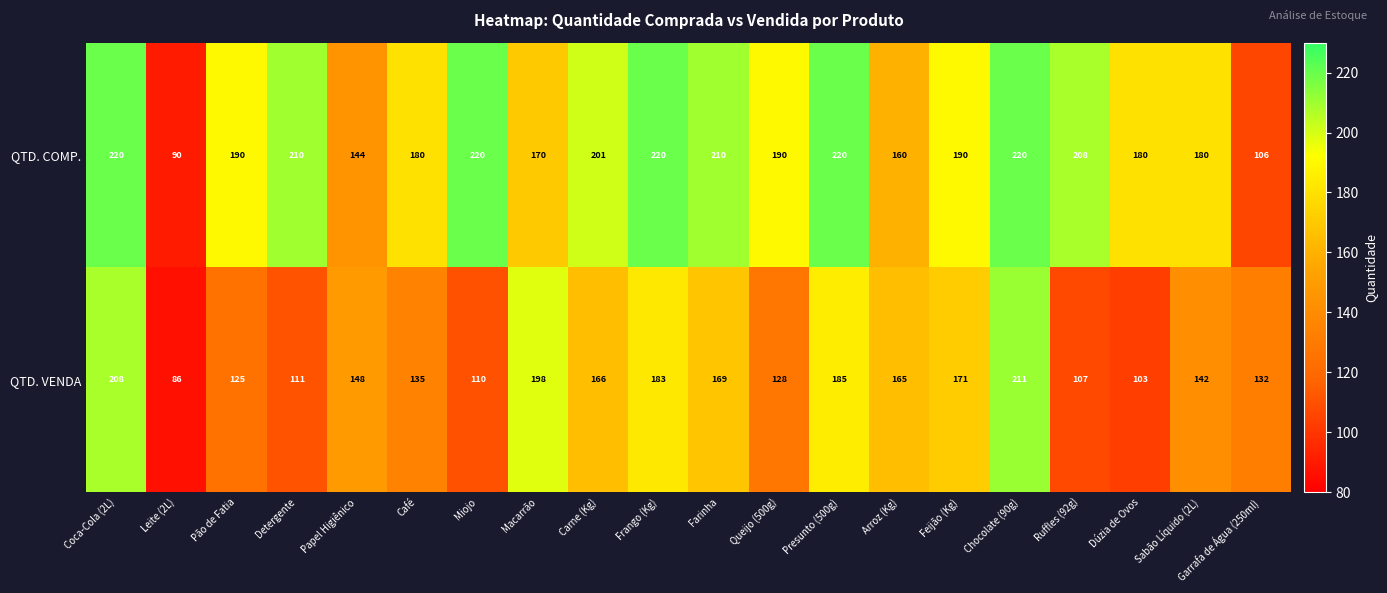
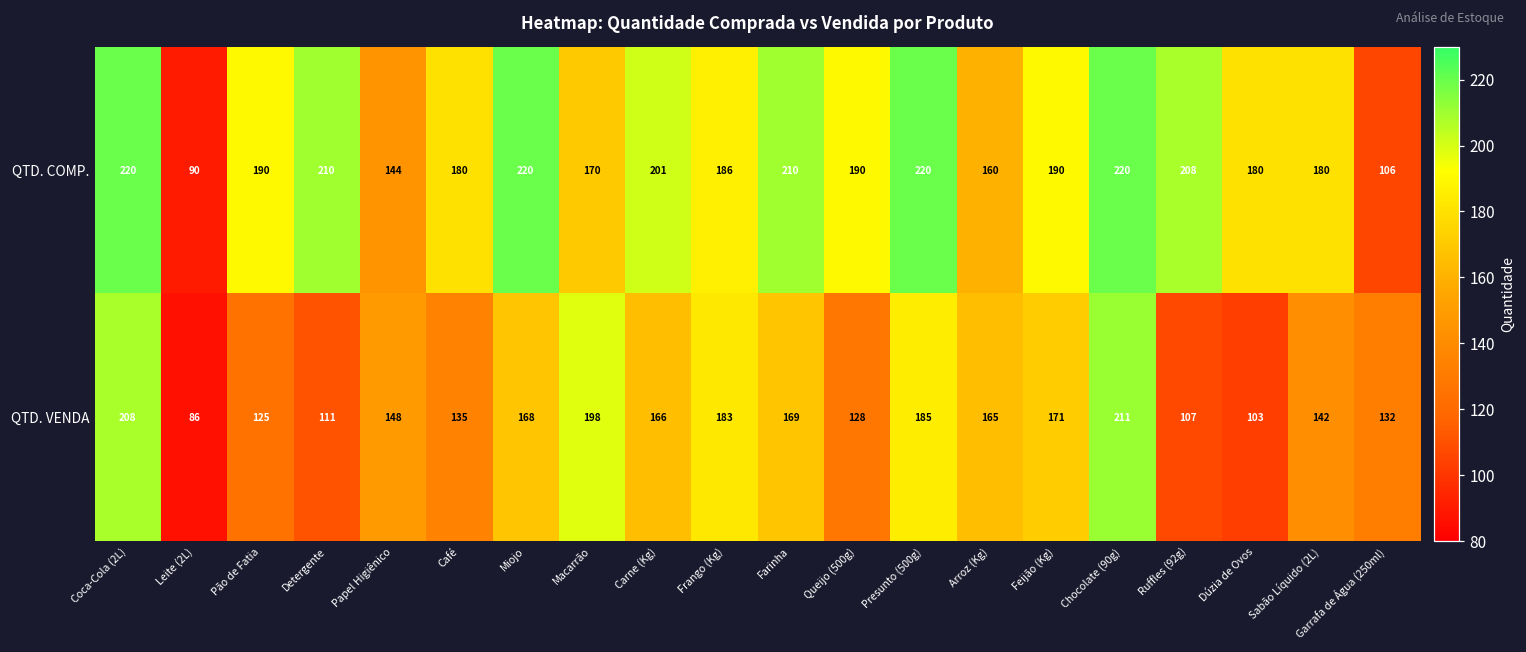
QTD. COMP., Frango (Kg): 220 -> 186
QTD. VENDA, Miojo: 110 -> 168
